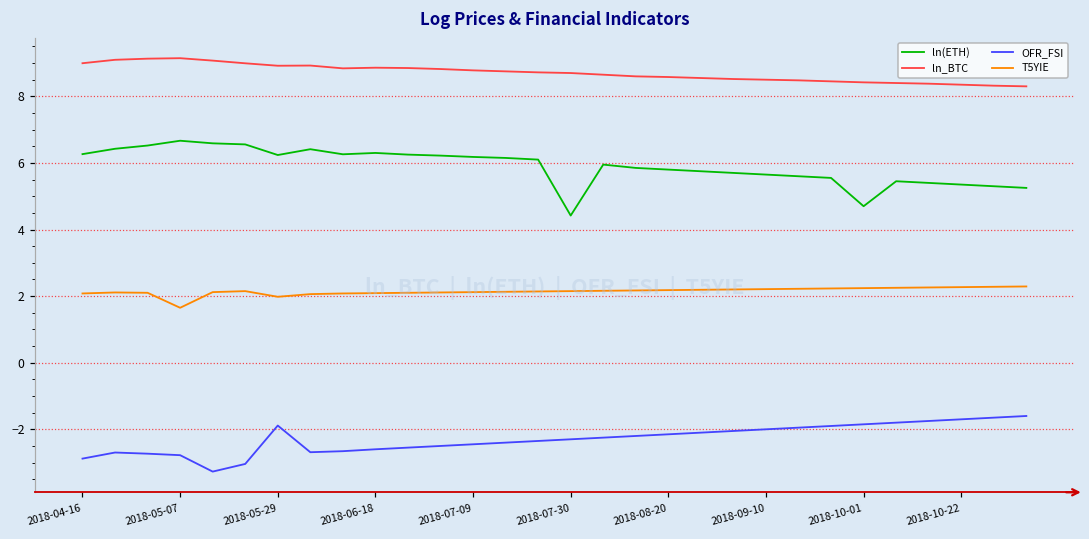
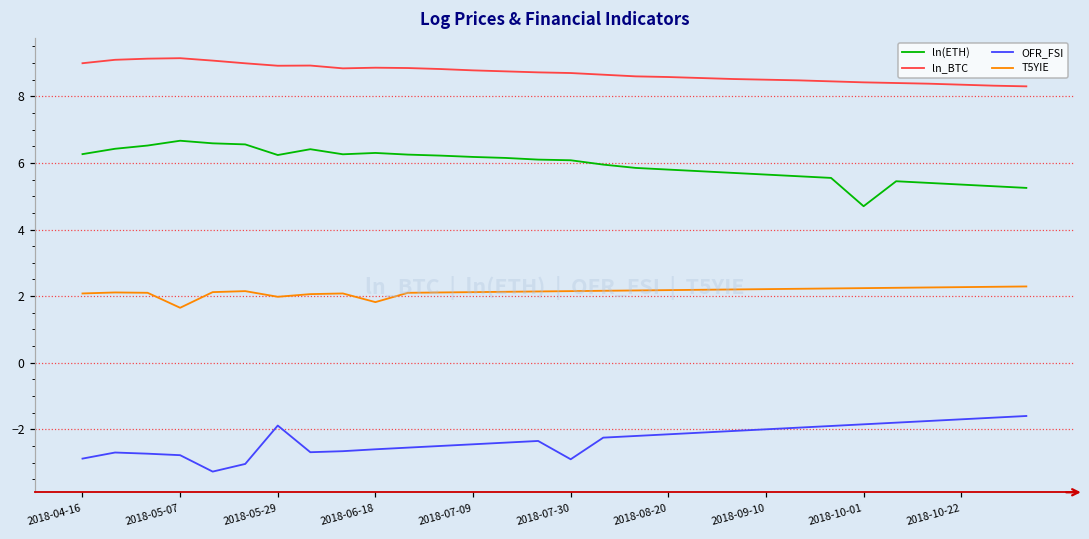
T5YIE, 2018-06-18: 2.1 -> 1.8
ln(ETH), 2018-07-30: 4.4 -> 6.1
OFR_FSI, 2018-07-30: -2.3 -> -2.9
